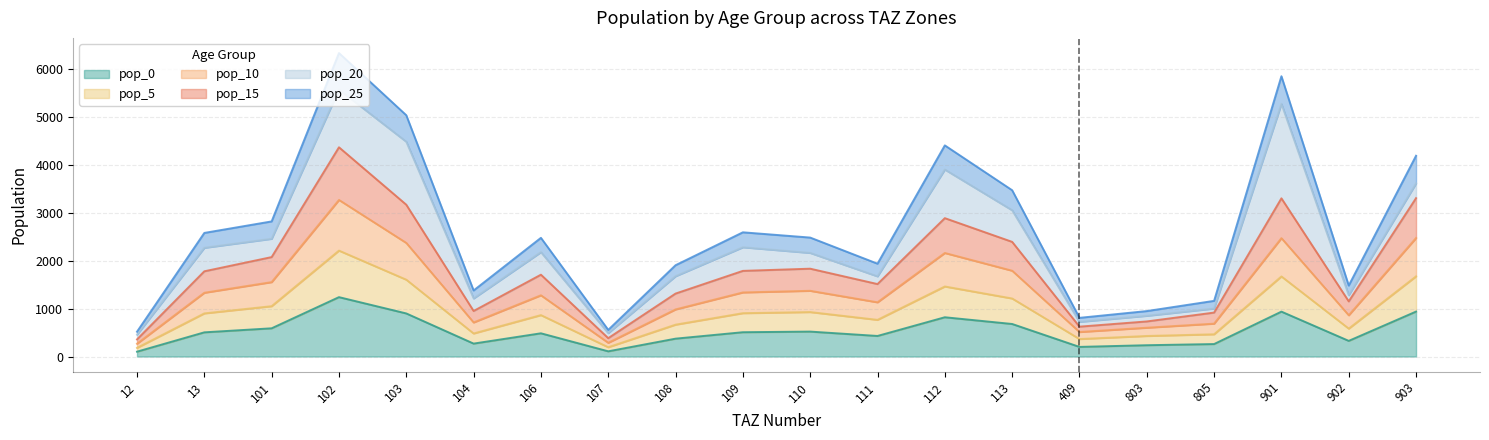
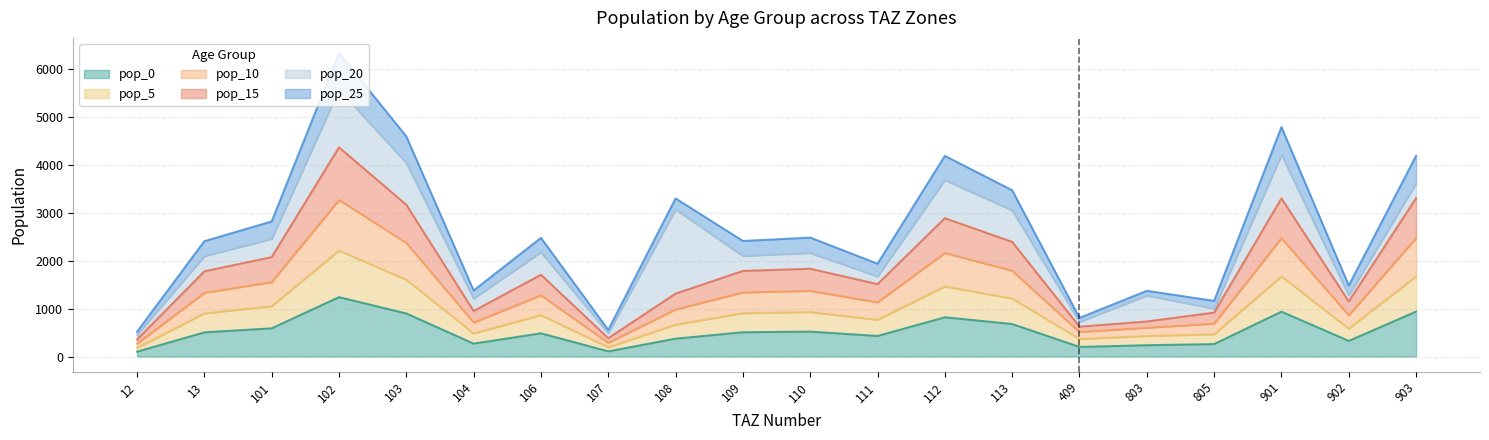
pop_20, 13: 500 -> 300
pop_20, 103: 1300 -> 900
pop_20, 108: 400 -> 1800
pop_20, 109: 500 -> 300
pop_20, 112: 1000 -> 800
pop_20, 803: 100 -> 500
pop_20, 901: 2000 -> 900
